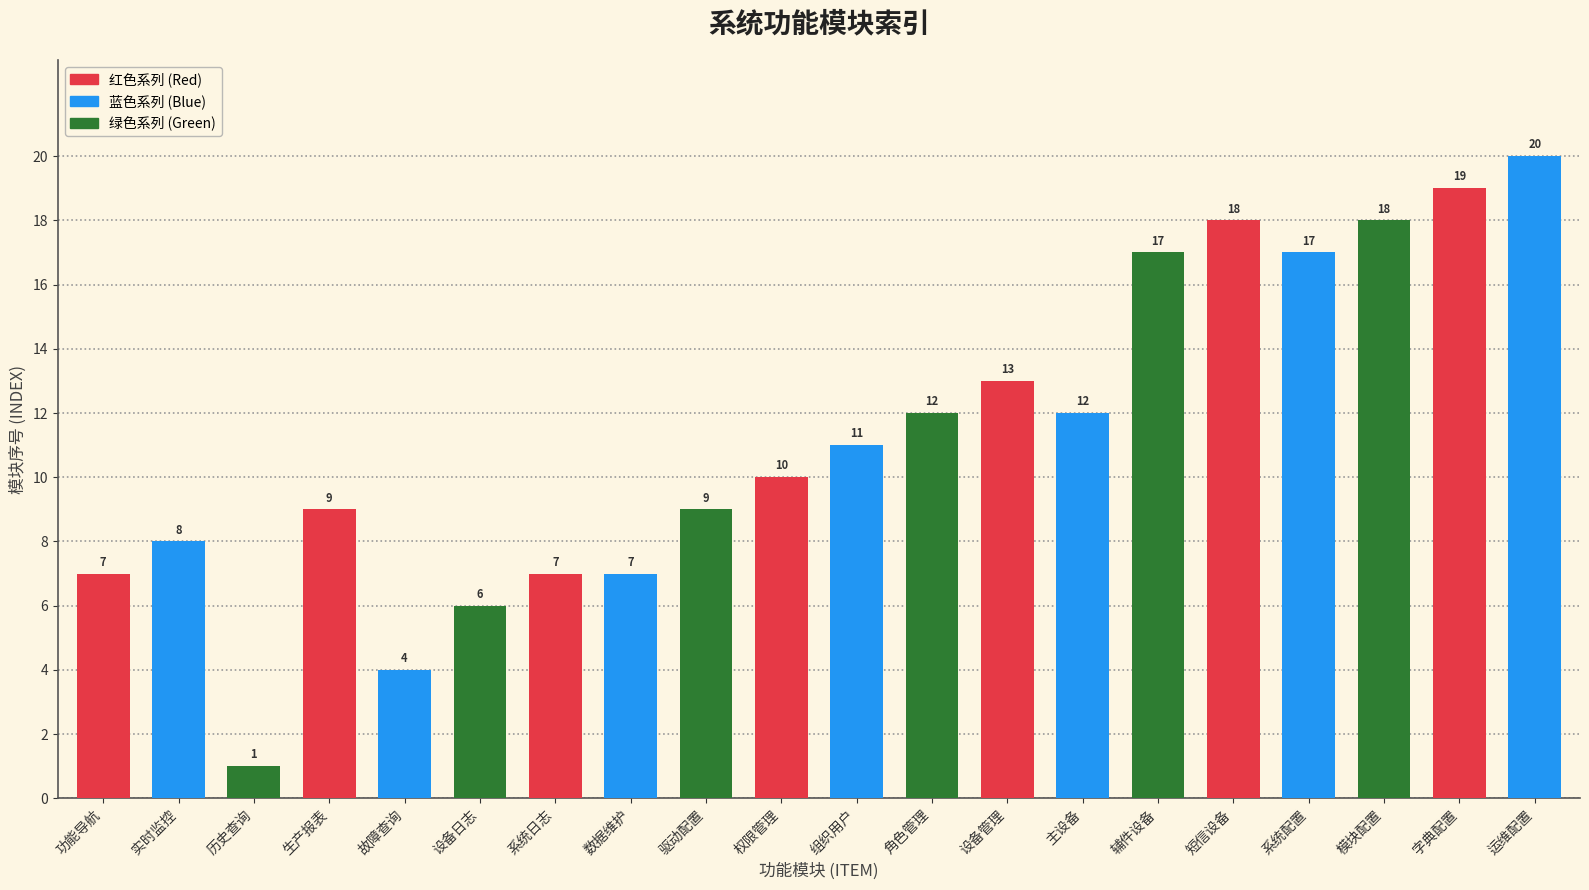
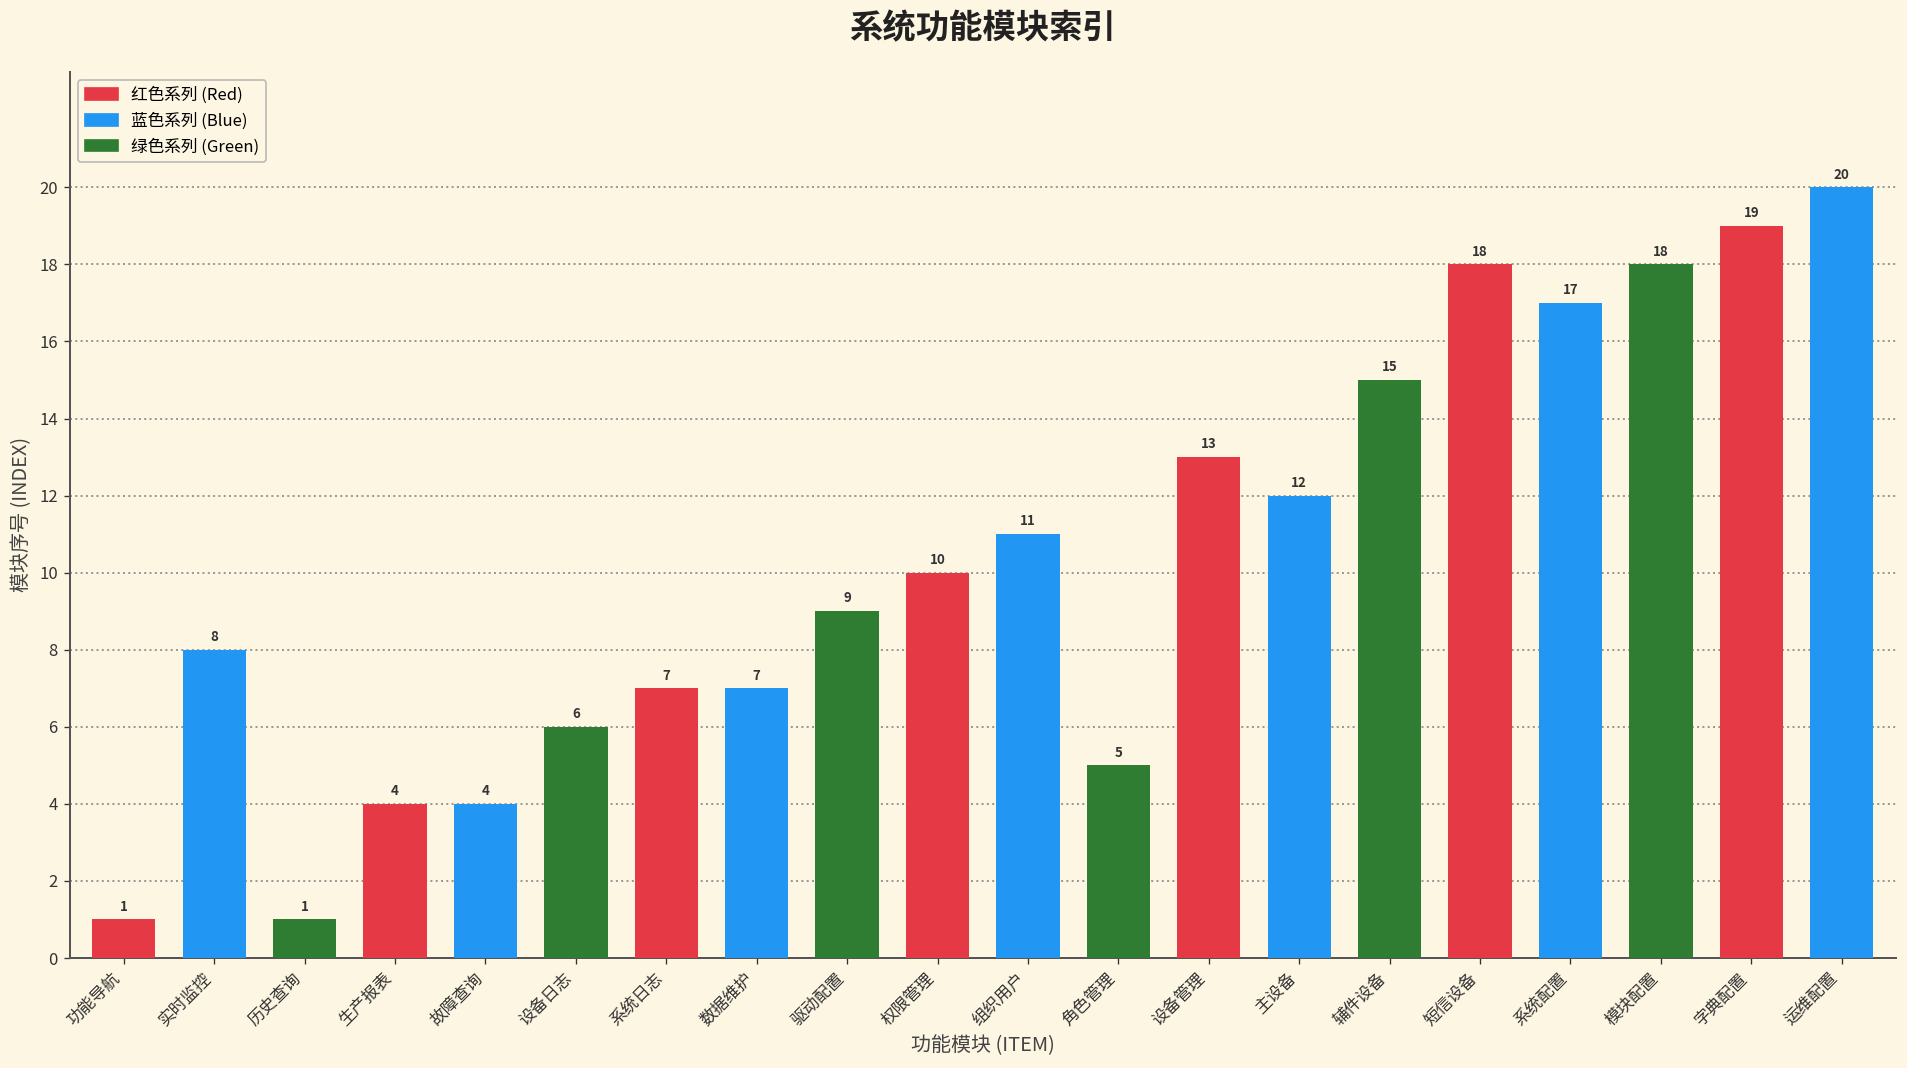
功能导航: 7 -> 1
生产报表: 9 -> 4
角色管理: 12 -> 5
辅件设备: 17 -> 15
